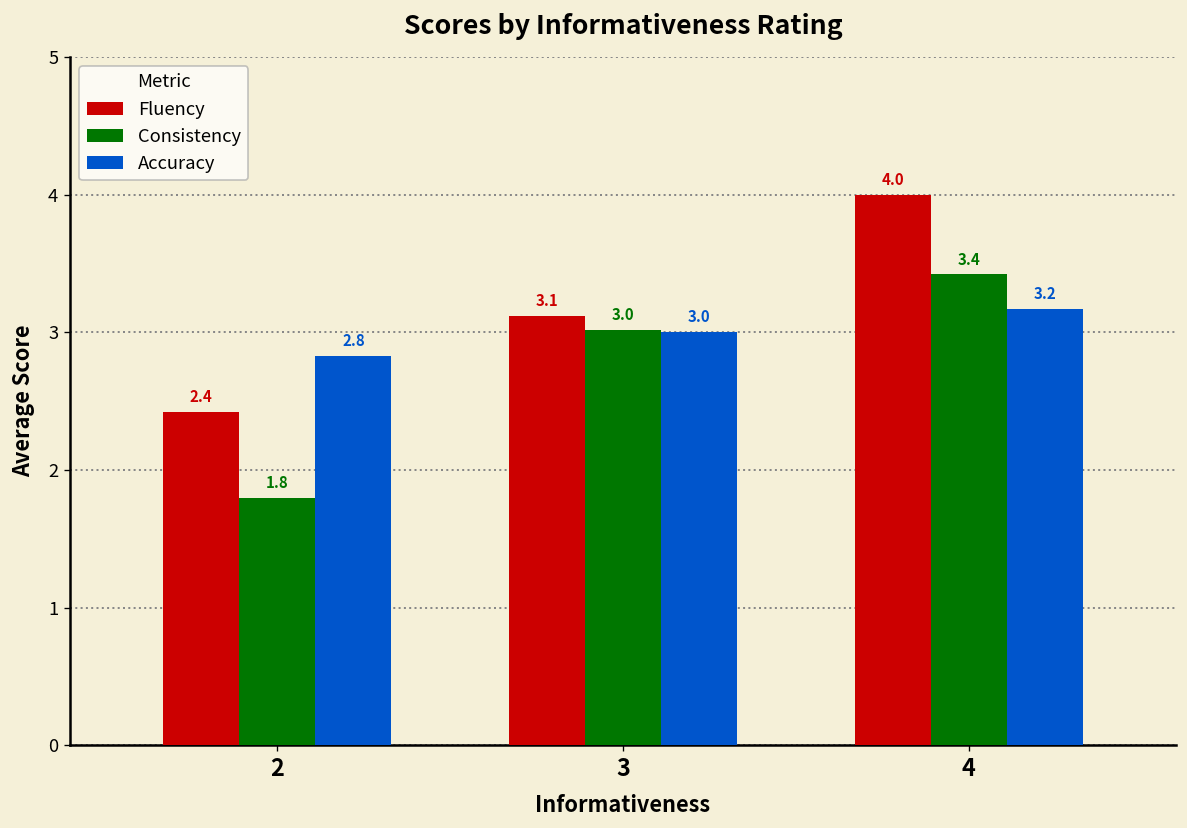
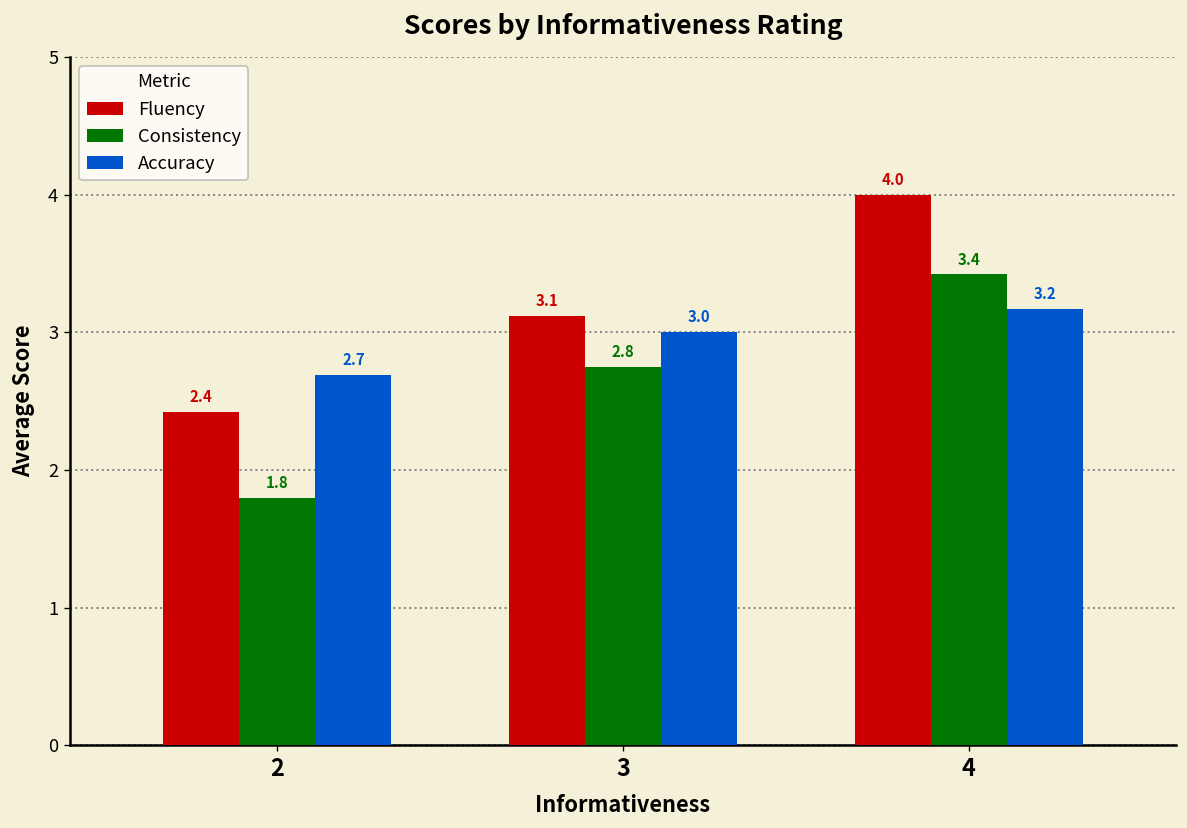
Accuracy, 2: 2.8 -> 2.7
Consistency, 3: 3.0 -> 2.8
